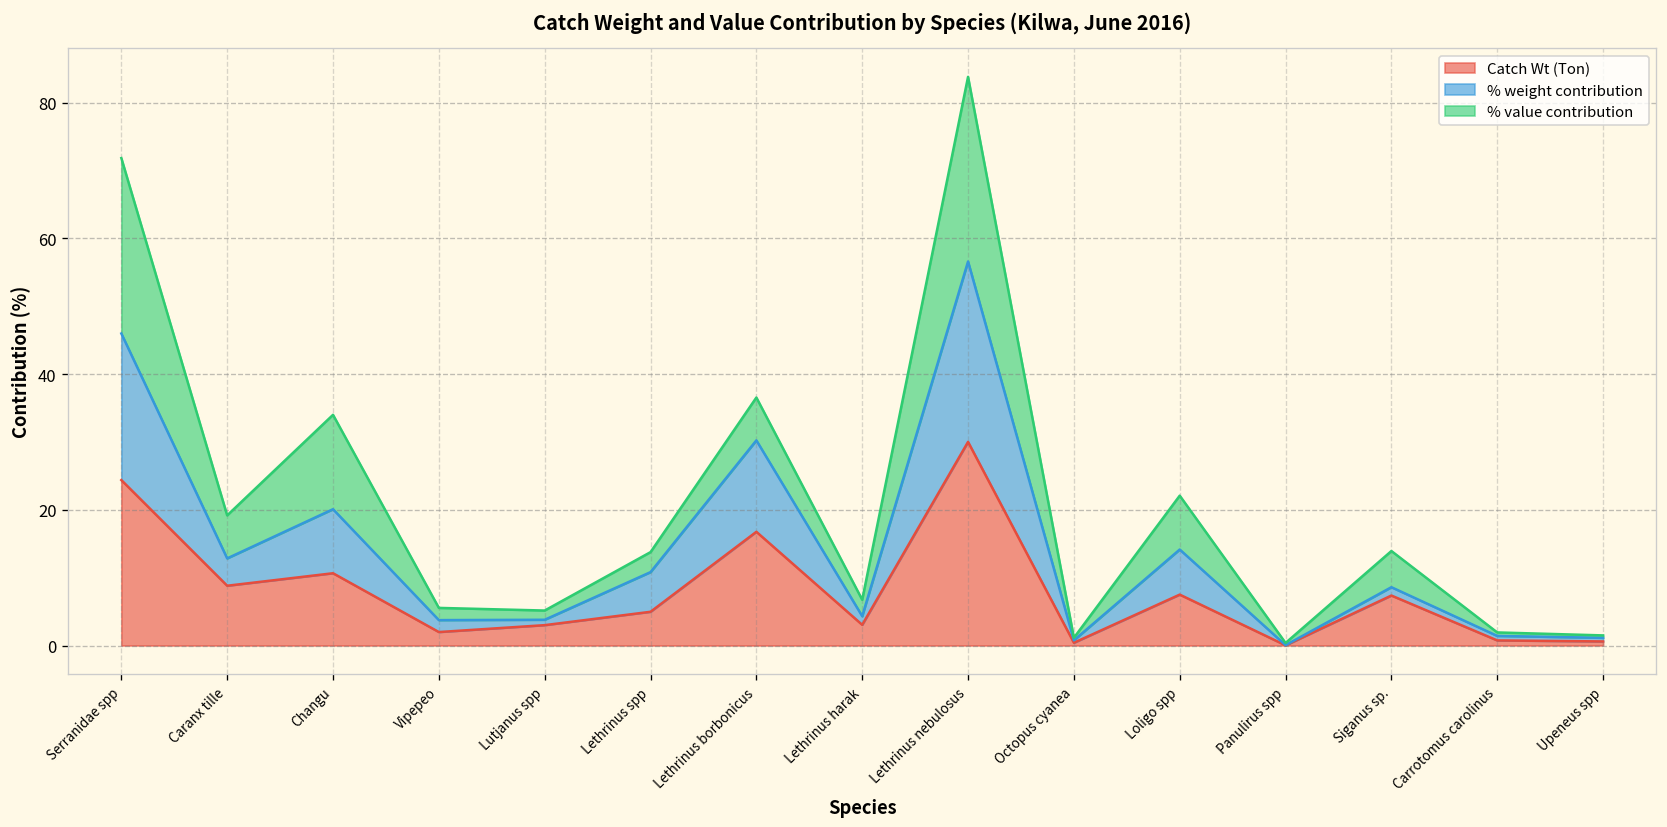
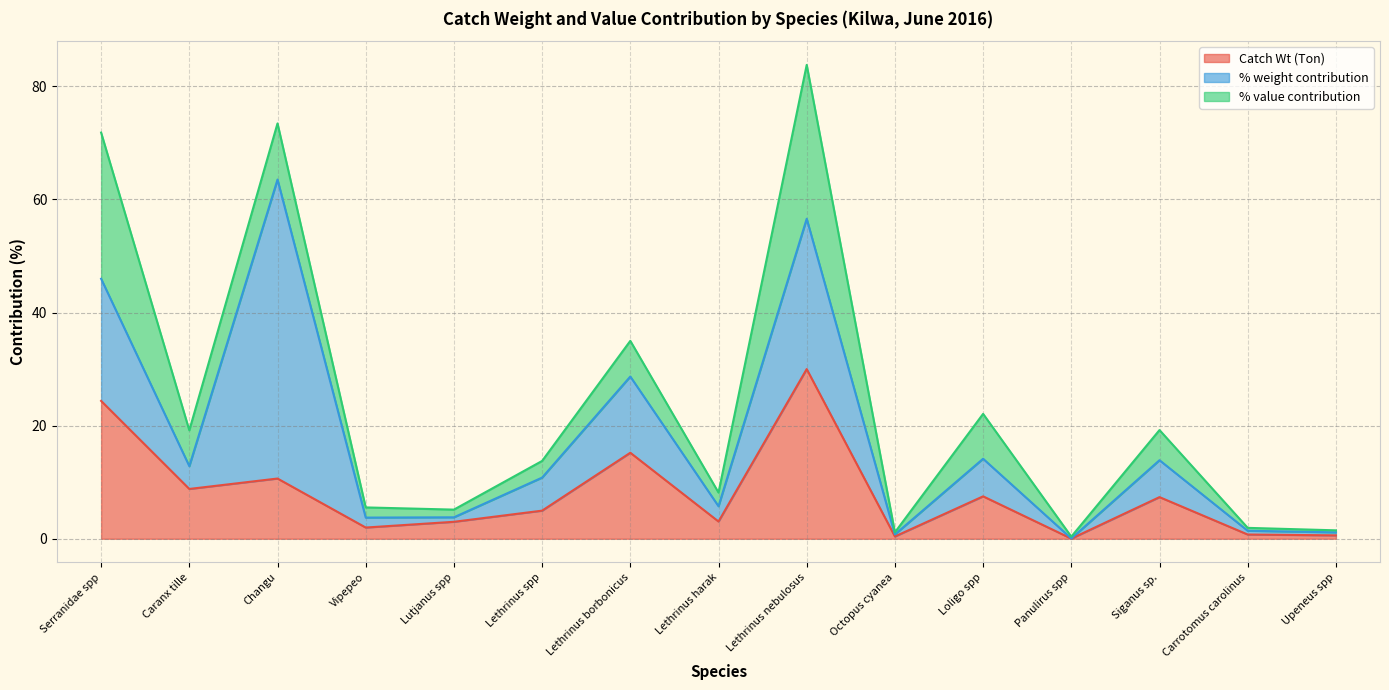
% weight contribution, Changu: 9 -> 53
% value contribution, Changu: 14 -> 10
Catch Wt (Ton), Lethrinus borbonicus: 17 -> 15
% weight contribution, Lethrinus harak: 1 -> 3
% weight contribution, Siganus sp.: 1 -> 7
